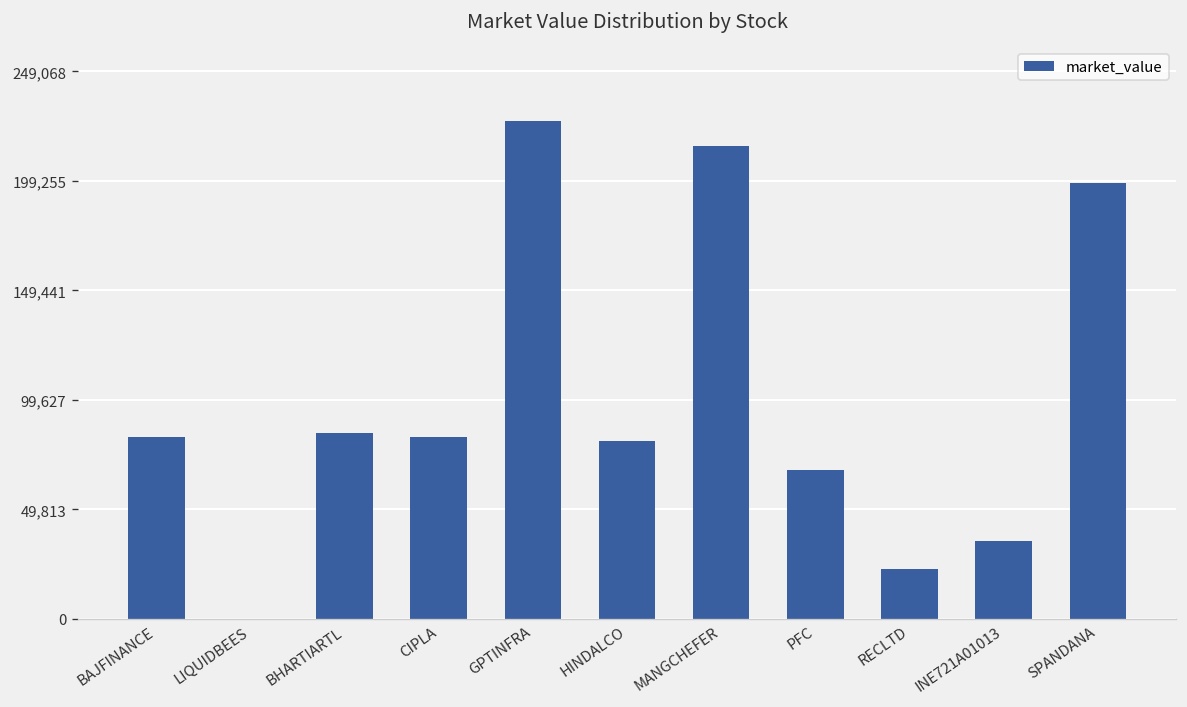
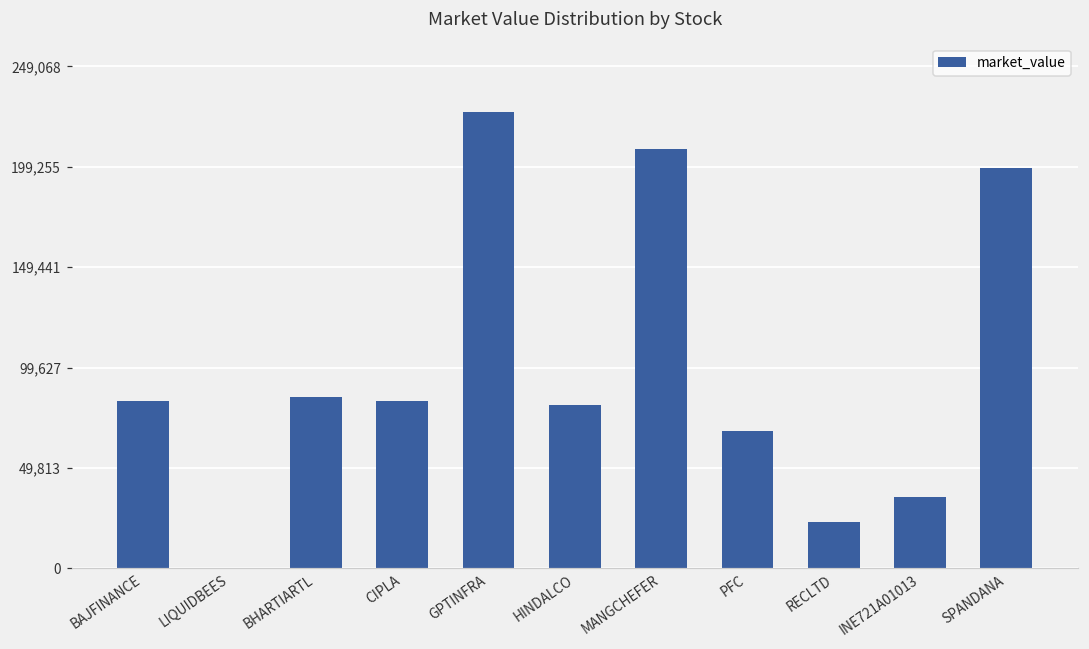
MANGCHEFER: 215,000 -> 208,000
